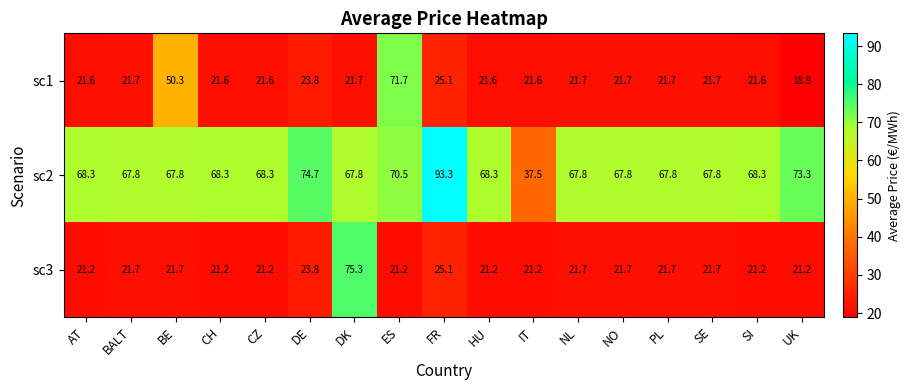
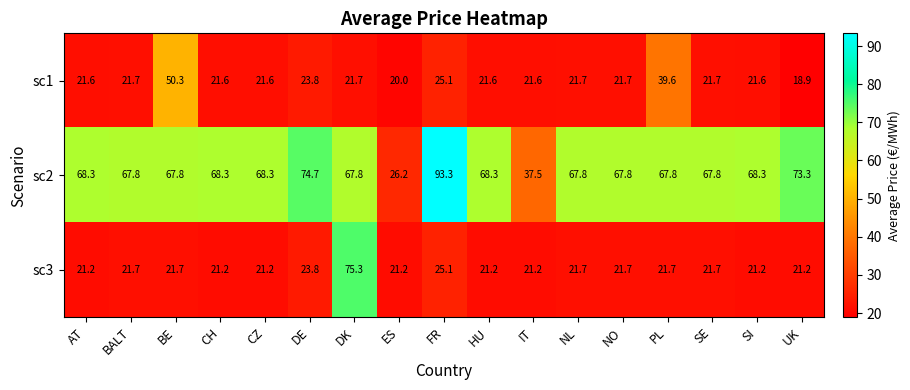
sc1, ES: 71.7 -> 20.0
sc1, PL: 21.7 -> 39.6
sc2, ES: 70.5 -> 26.2
